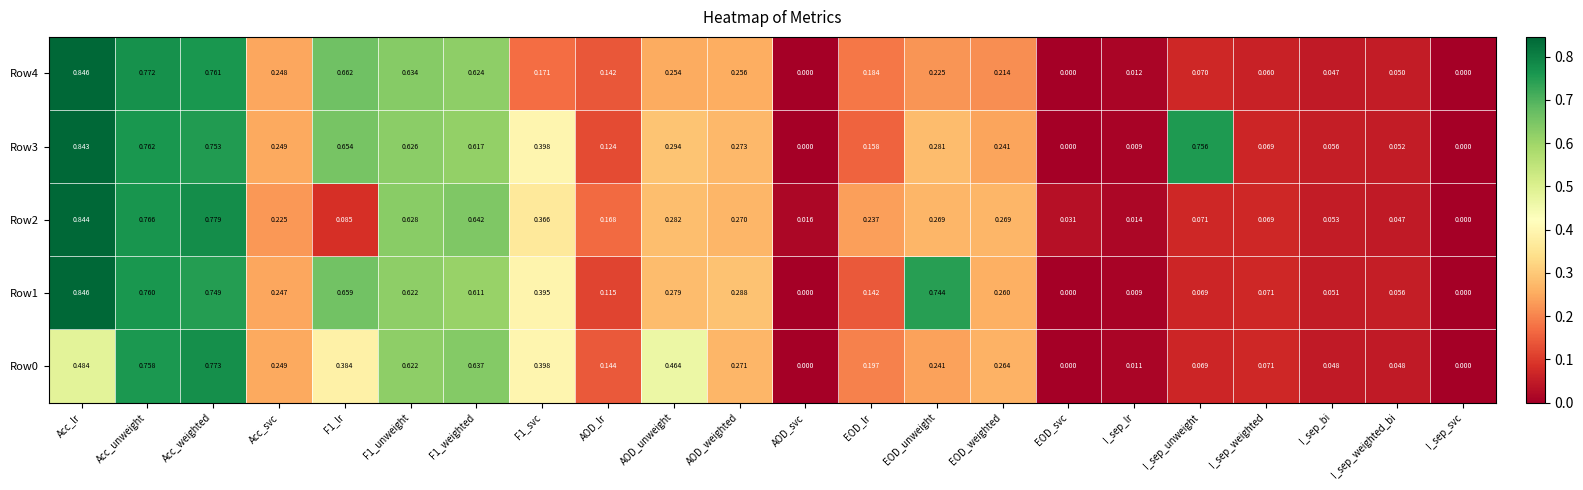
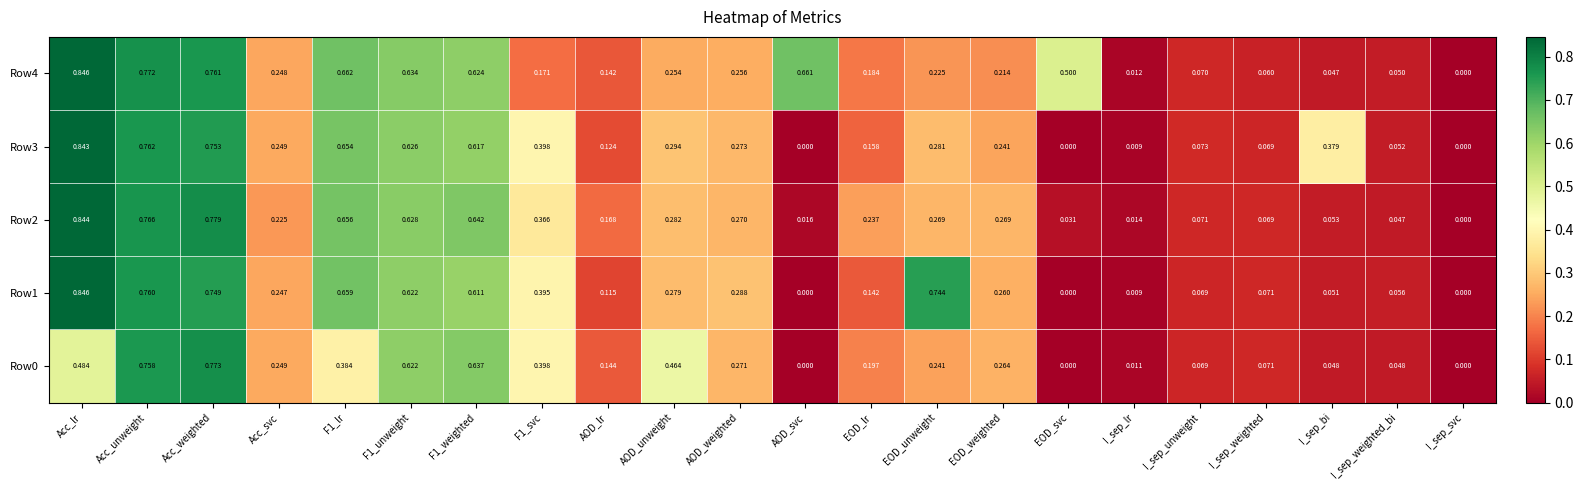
Row4, AOD_svc: 0.000 -> 0.661
Row4, EOD_svc: 0.000 -> 0.500
Row3, I_sep_unweight: 0.756 -> 0.073
Row3, I_sep_bi: 0.056 -> 0.379
Row2, F1_lr: 0.085 -> 0.656
